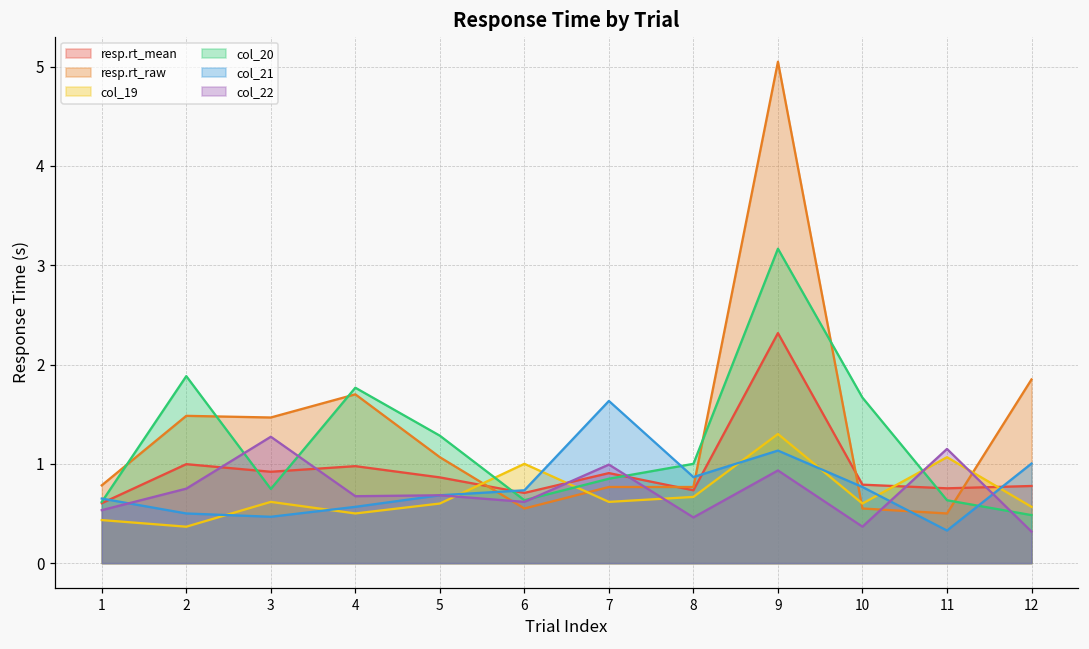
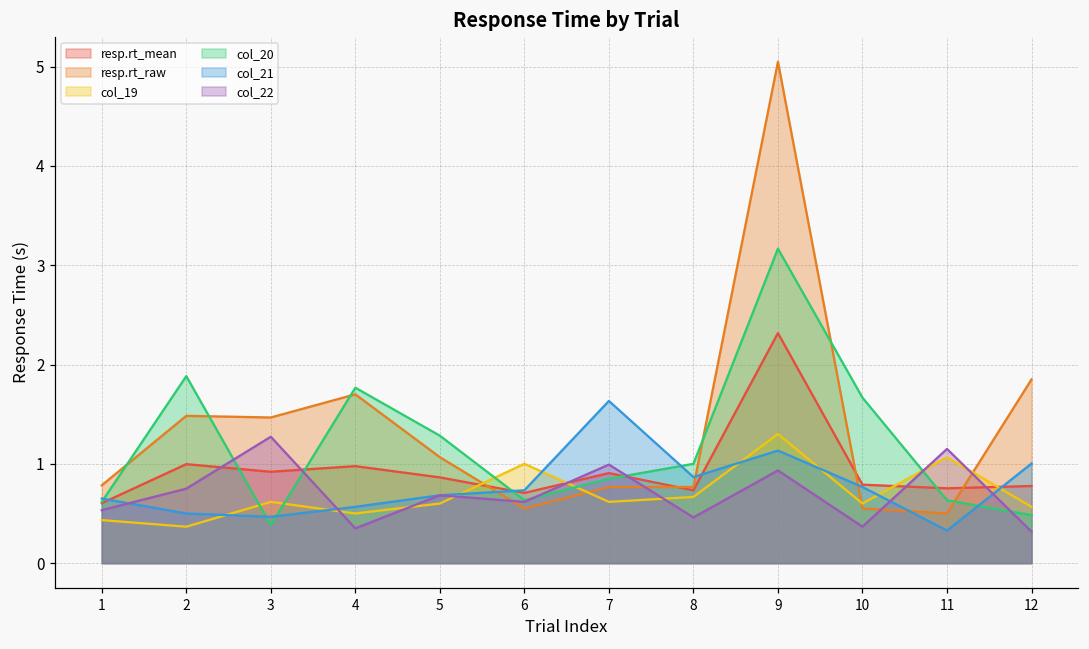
col_20, 3: 0.7 -> 0.4
col_22, 4: 0.7 -> 0.4
